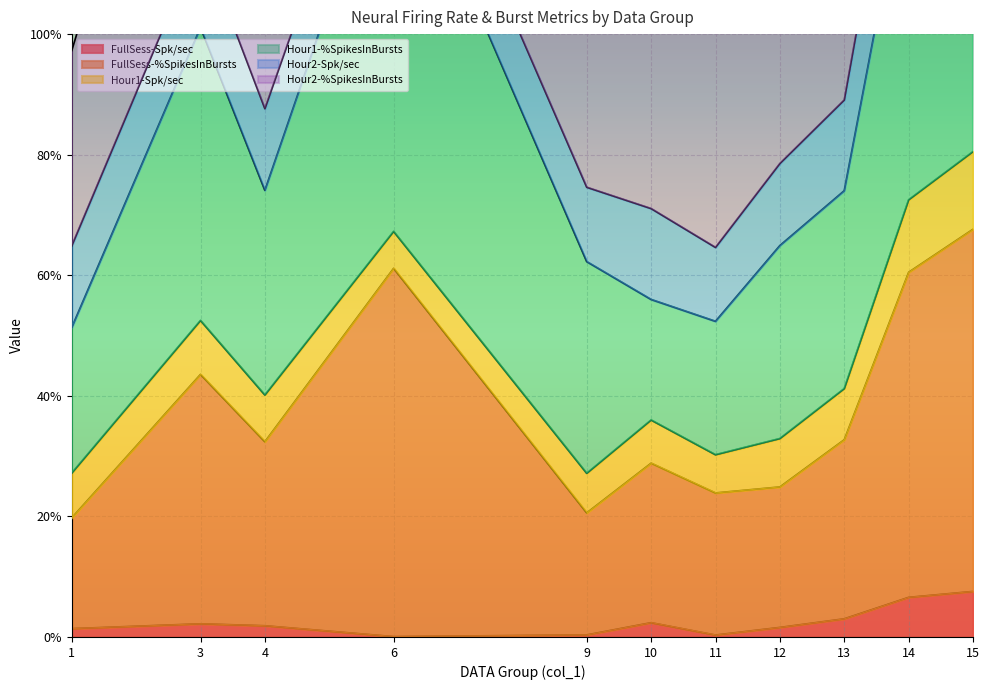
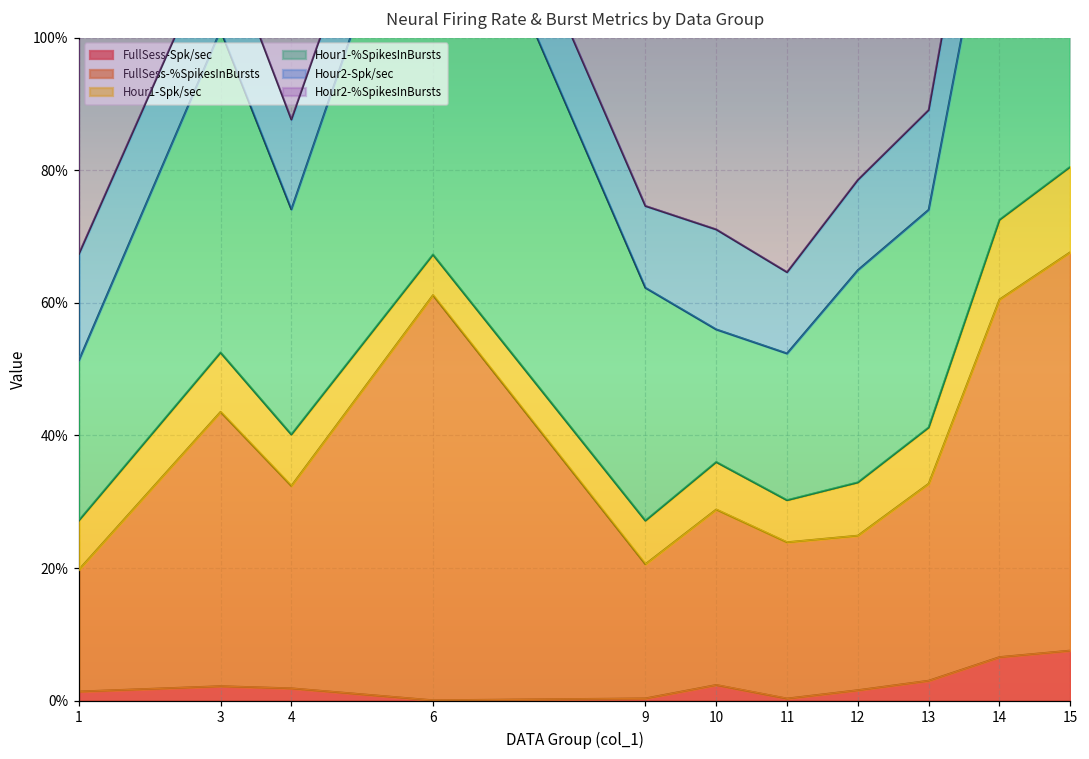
Hour2-Spk/sec, 1: 14% -> 16%
